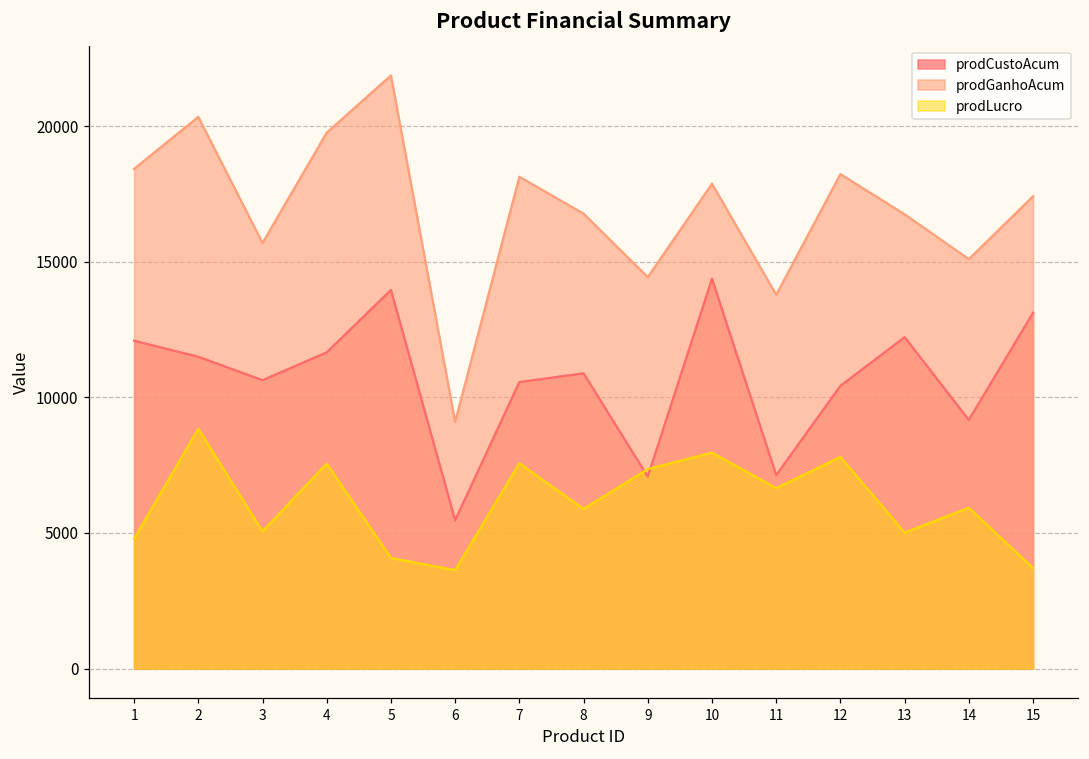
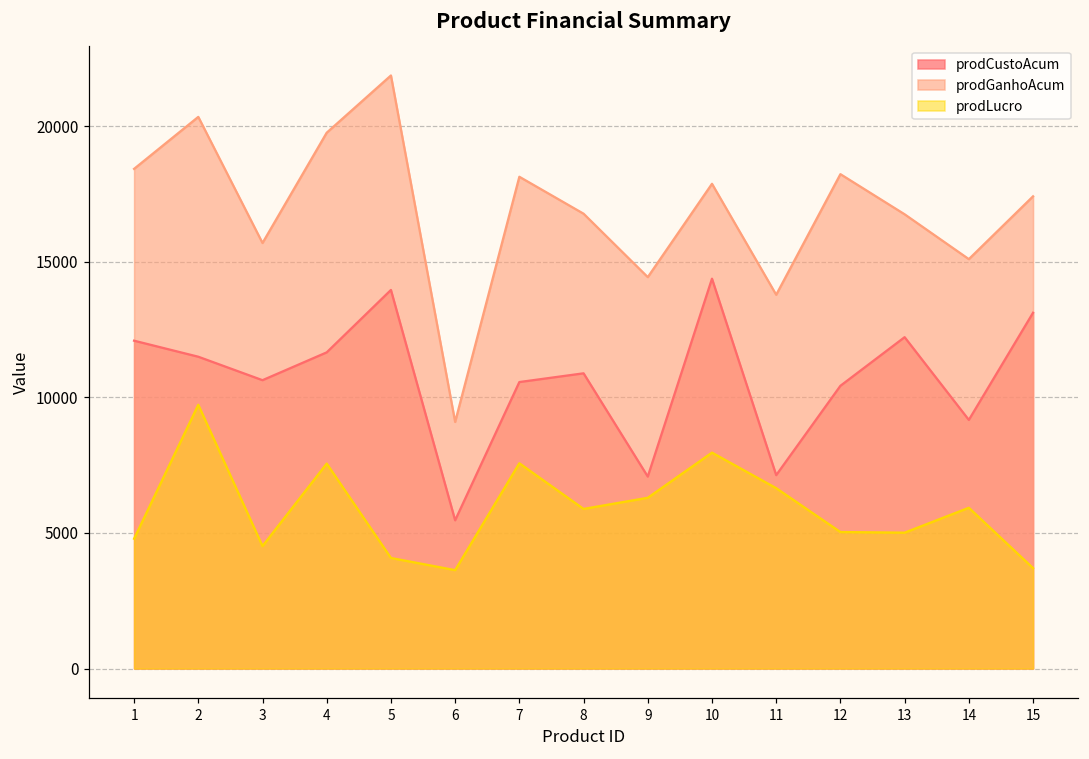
prodLucro, 2: 8800 -> 9700
prodLucro, 3: 5100 -> 4500
prodLucro, 9: 7400 -> 6300
prodLucro, 12: 7800 -> 5000
